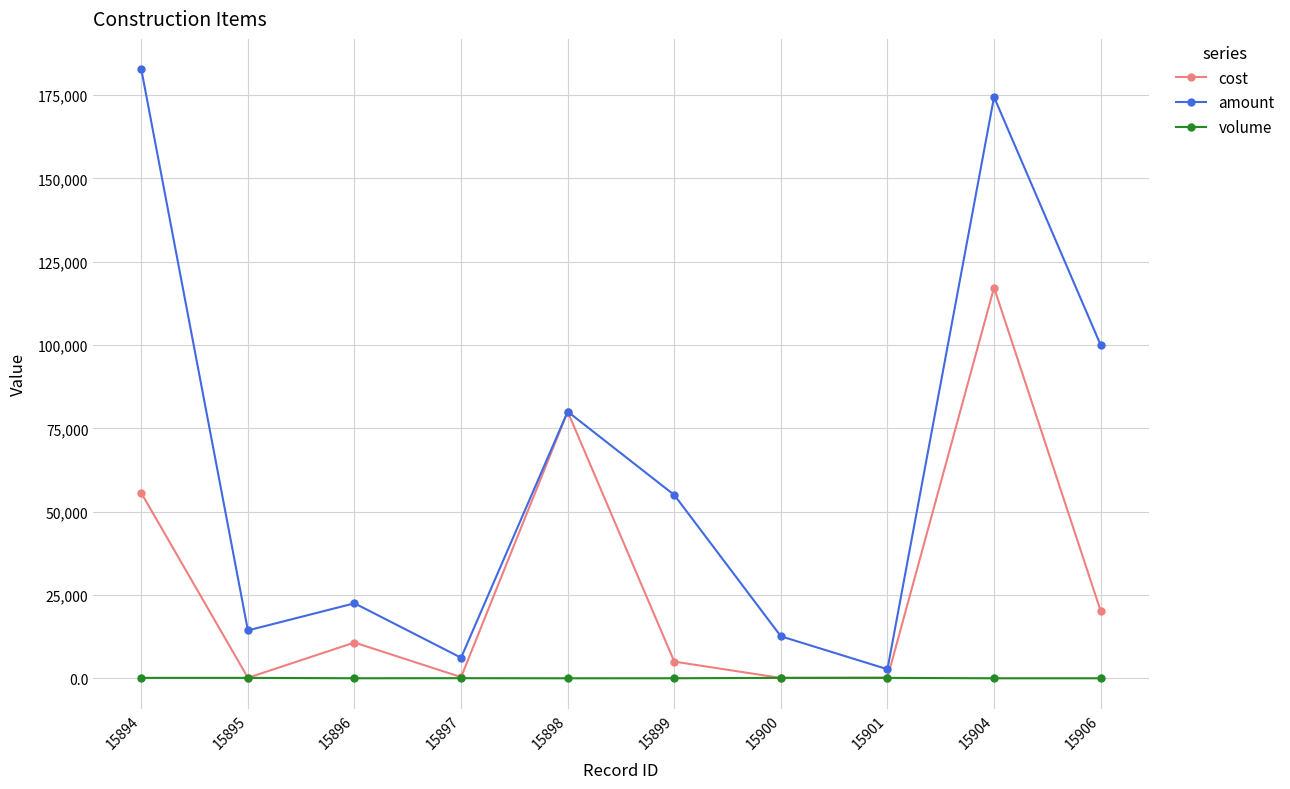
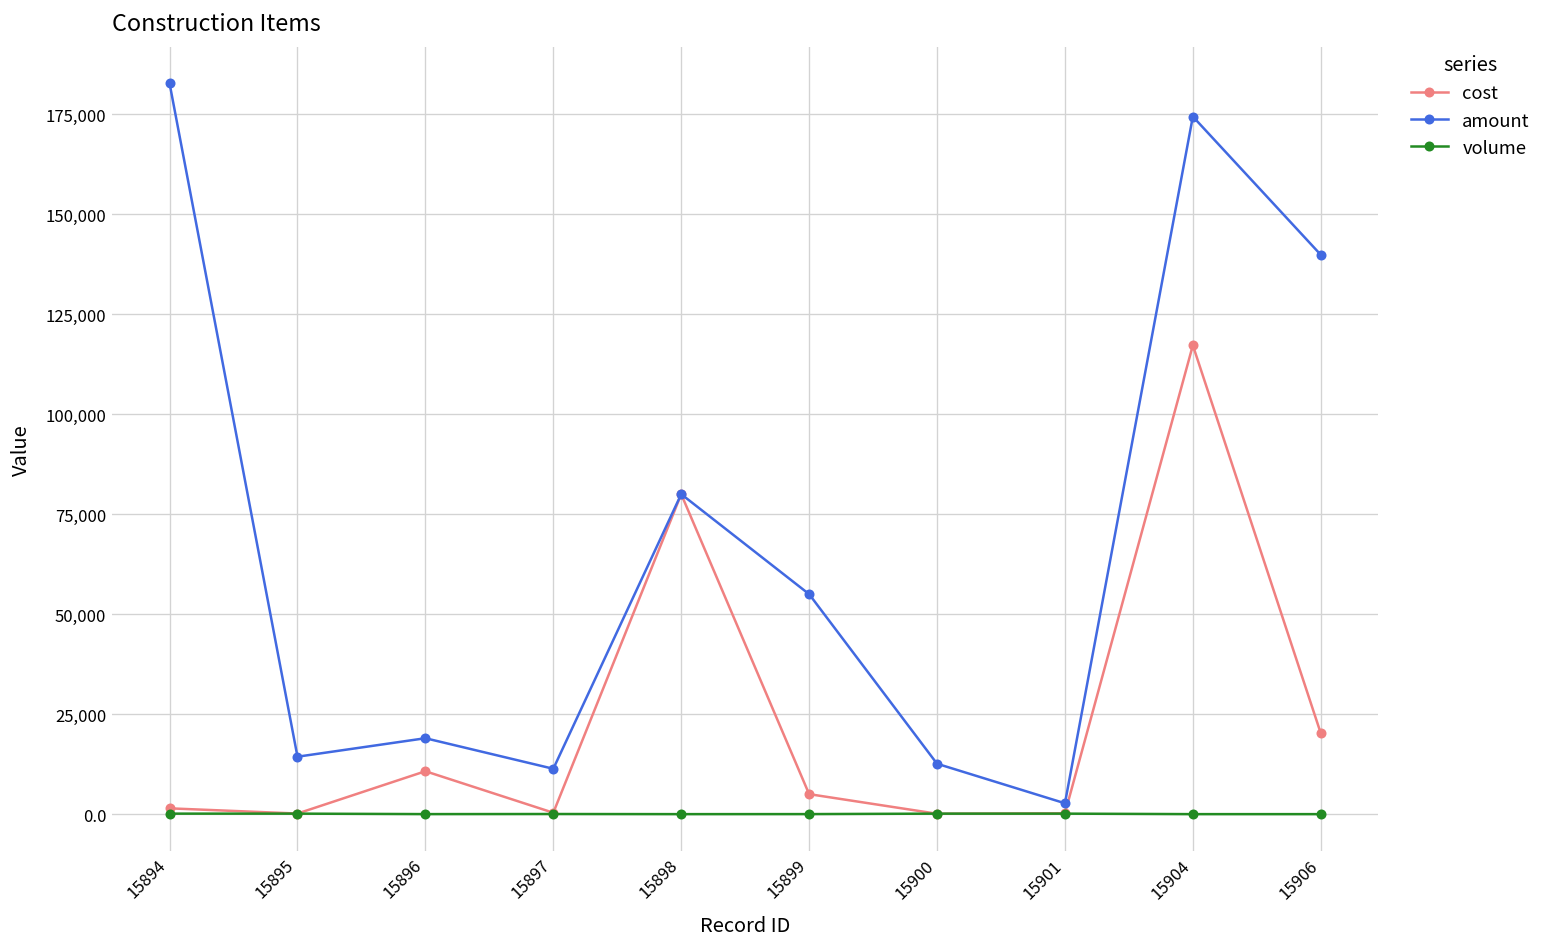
cost, 15894: 56,000 -> 1,000
amount, 15896: 23,000 -> 19,000
amount, 15897: 6,000 -> 11,000
amount, 15906: 100,000 -> 140,000
